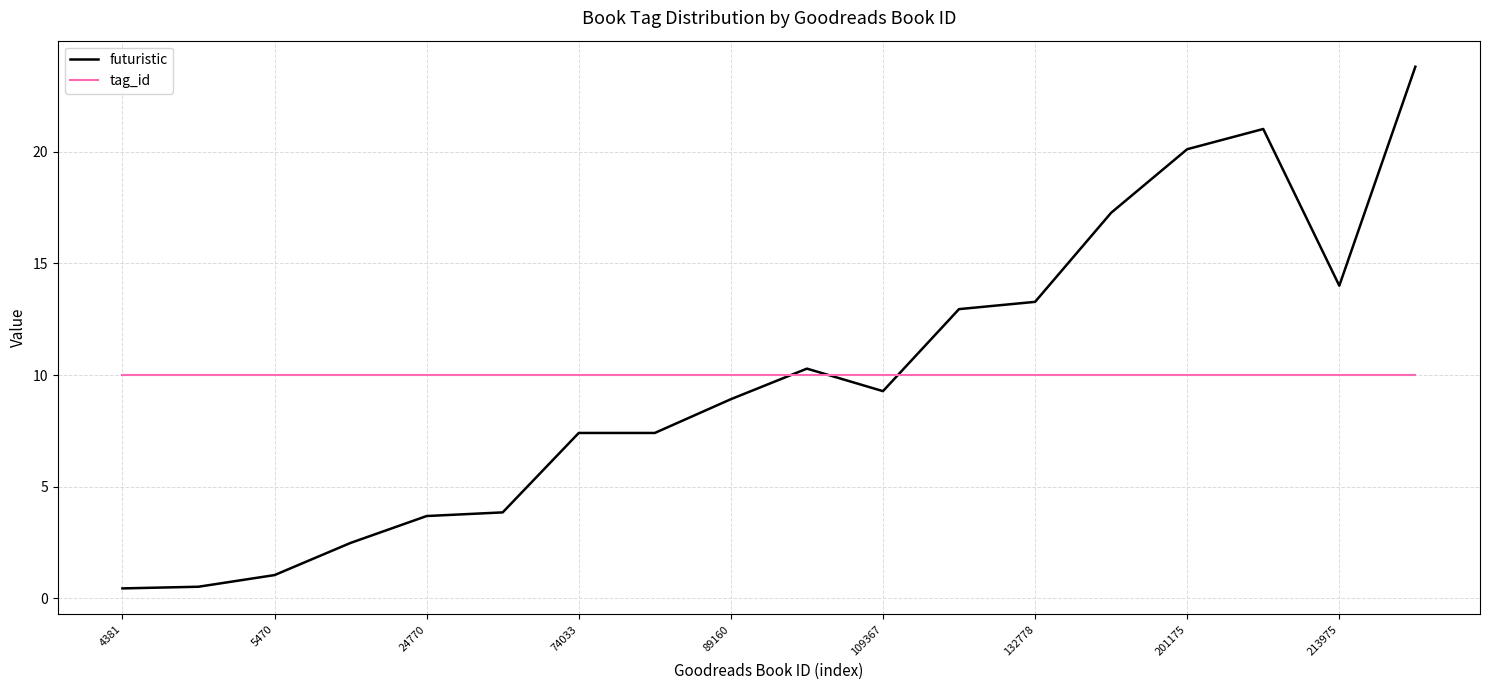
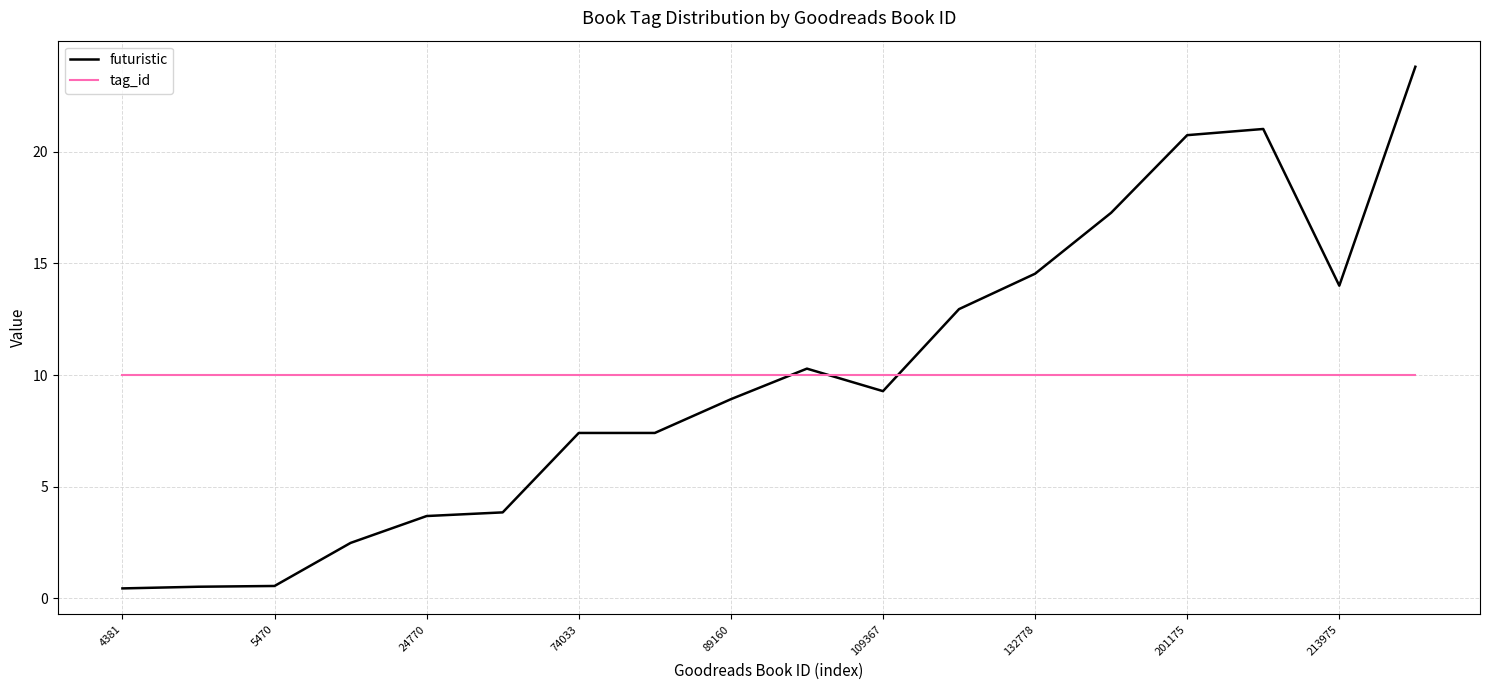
futuristic, 5470: 1.0 -> 0.5
futuristic, 132778: 13.3 -> 14.5
futuristic, 201175: 20.1 -> 20.7
